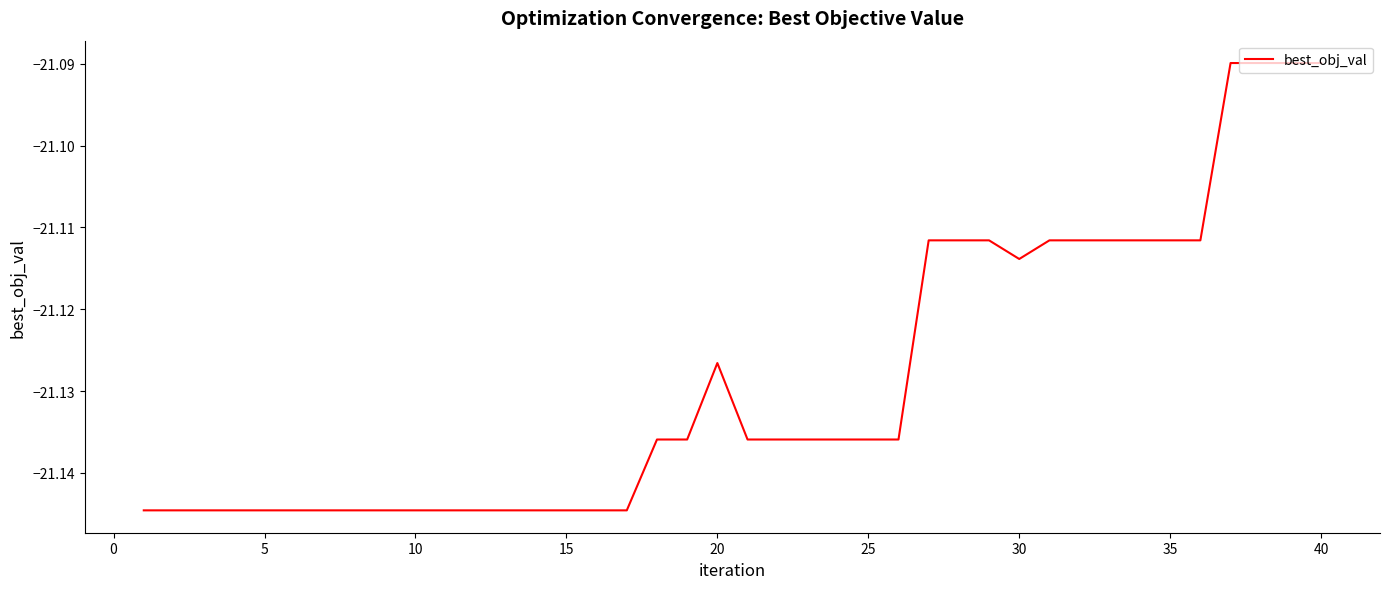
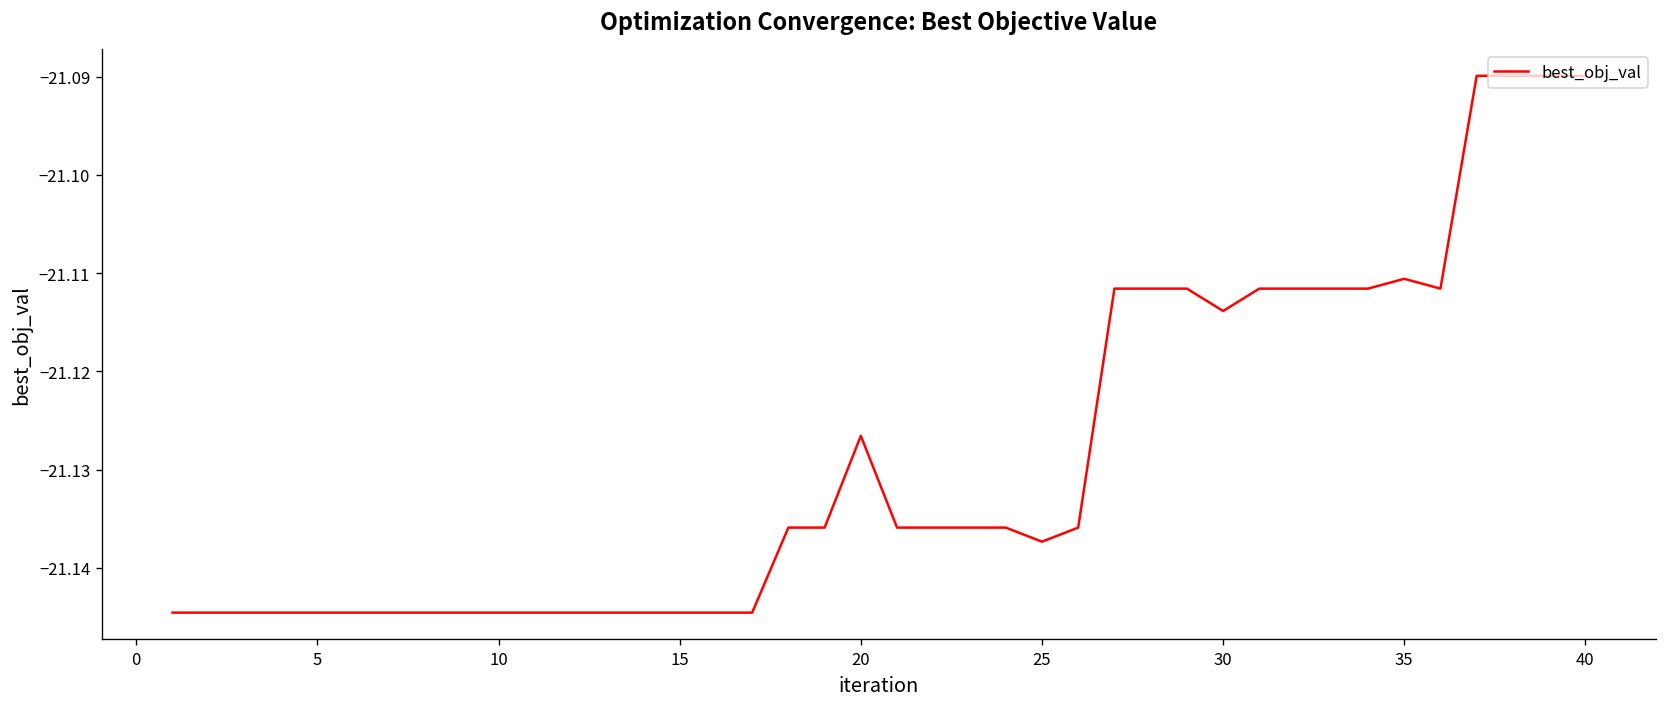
25: -21.136 -> -21.137
35: -21.112 -> -21.111
